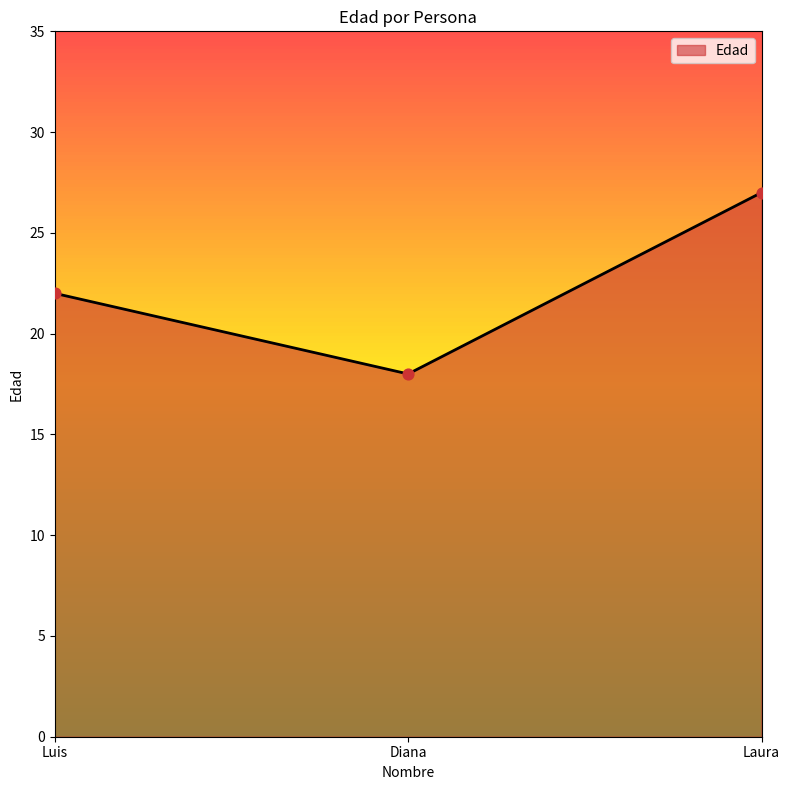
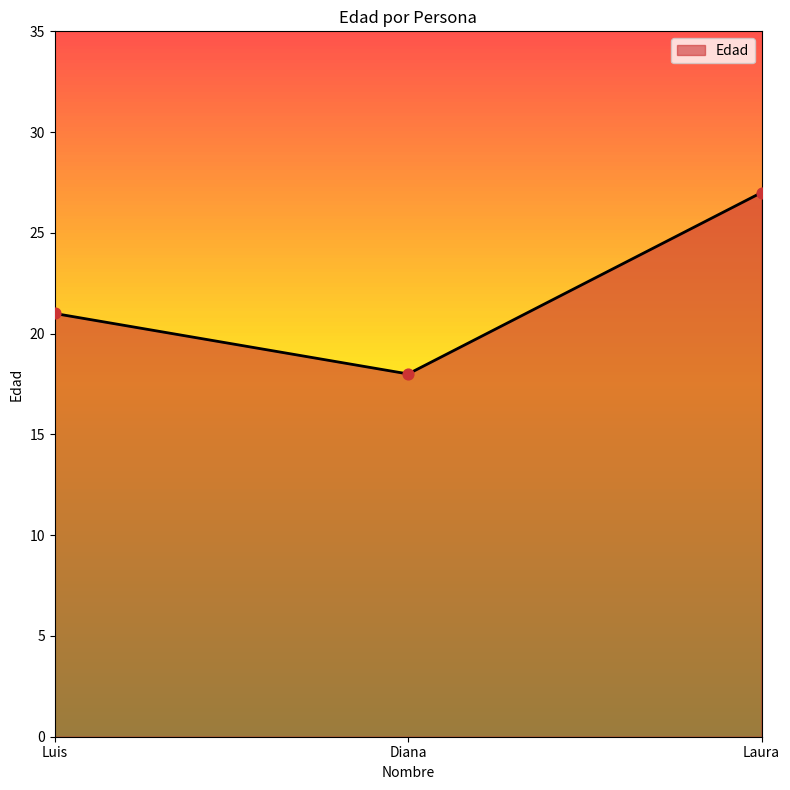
Luis: 22 -> 21
